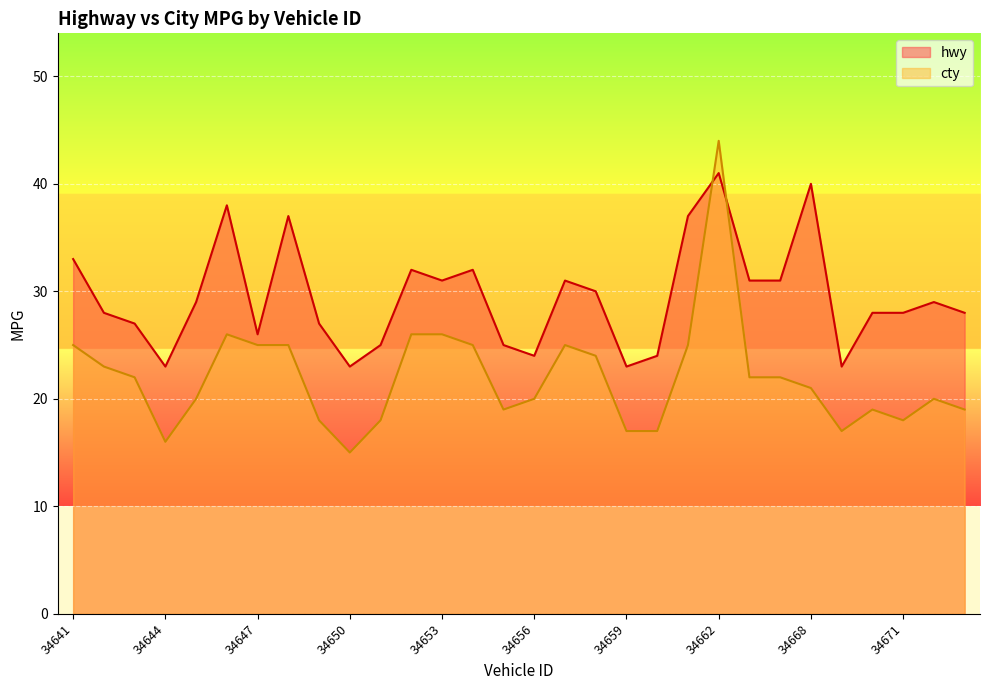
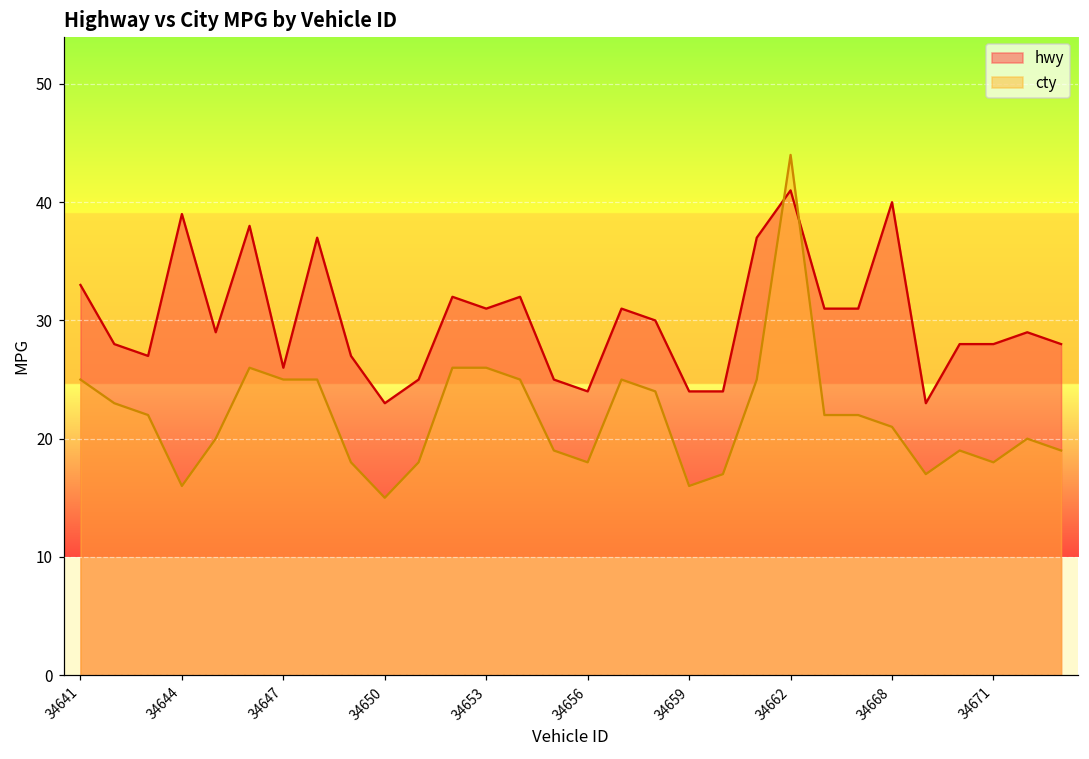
hwy, 34644: 23 -> 39
cty, 34656: 20 -> 18
hwy, 34659: 23 -> 24
cty, 34659: 17 -> 16
